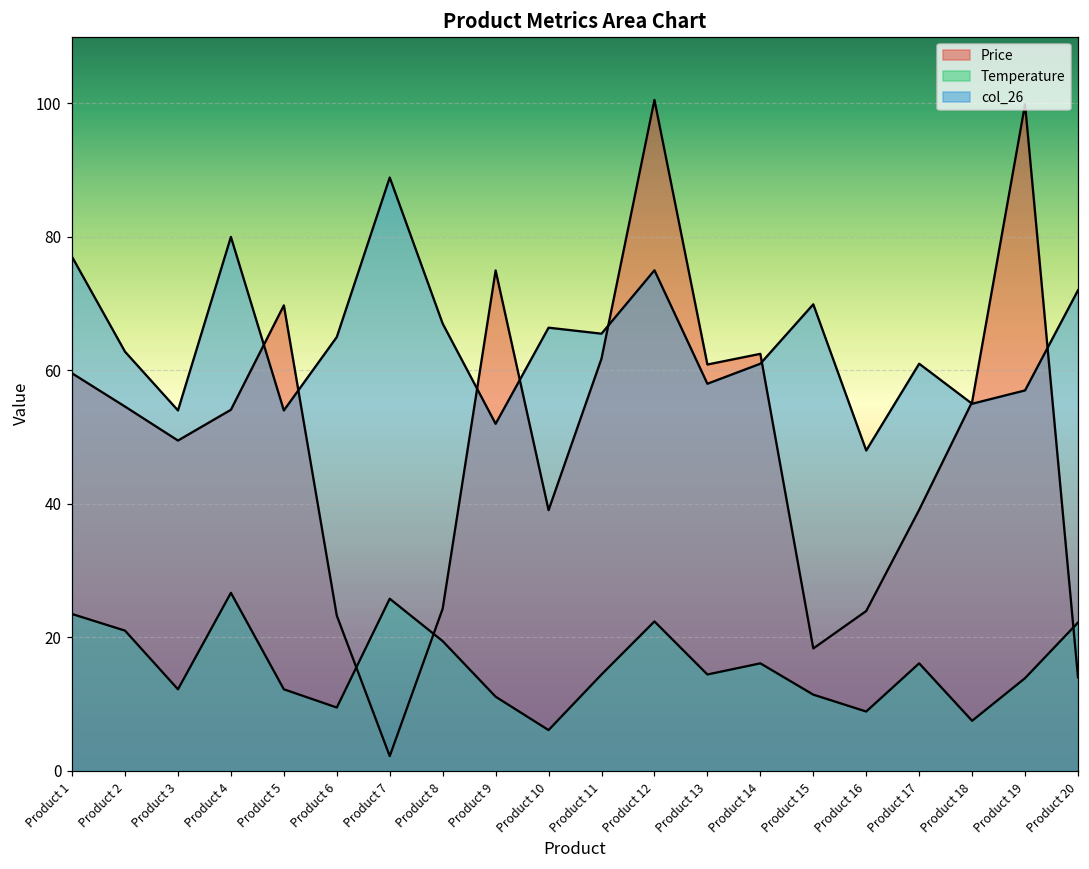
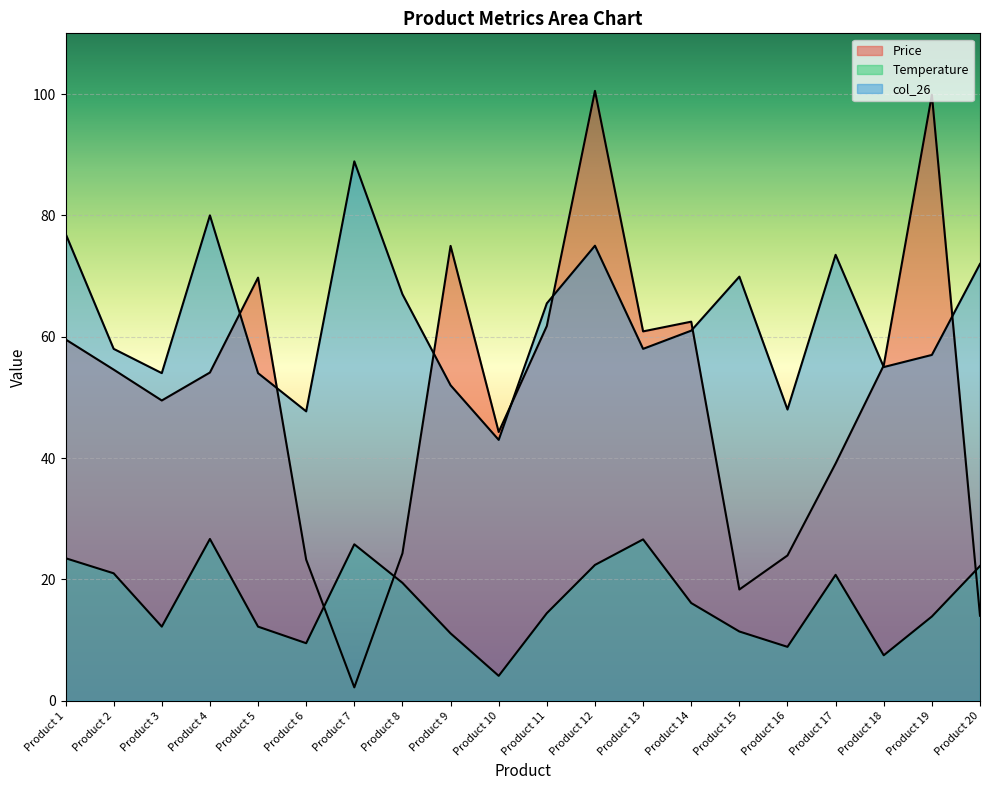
col_26, Product 2: 63 -> 58
col_26, Product 6: 65 -> 48
Price, Product 10: 39 -> 44
Temperature, Product 10: 6 -> 4
col_26, Product 10: 66 -> 43
Temperature, Product 13: 14 -> 27
Temperature, Product 17: 16 -> 21
col_26, Product 17: 61 -> 74
